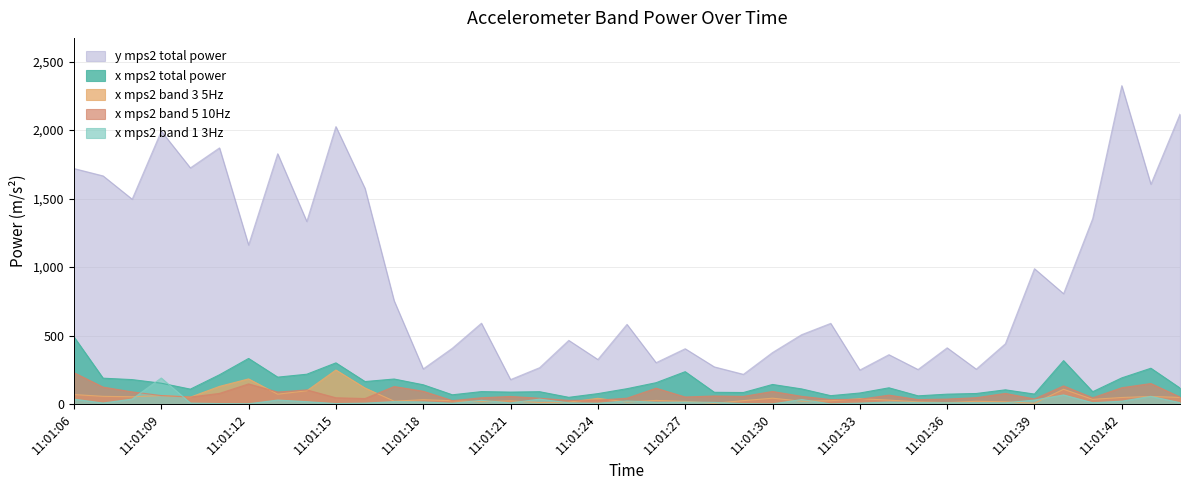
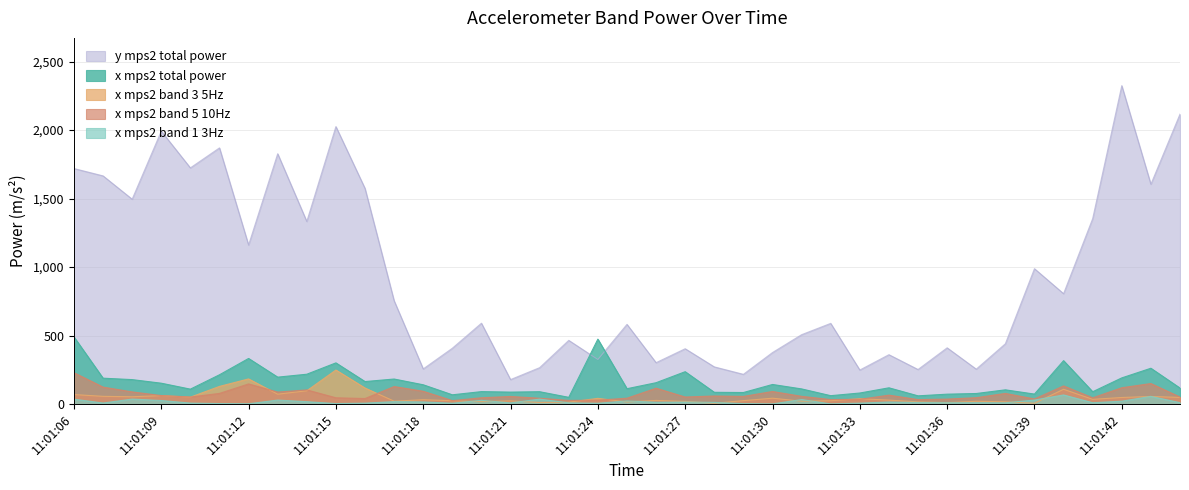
x mps2 band 1 3Hz, 11:01:09: 190 -> 30
x mps2 total power, 11:01:24: 80 -> 470
